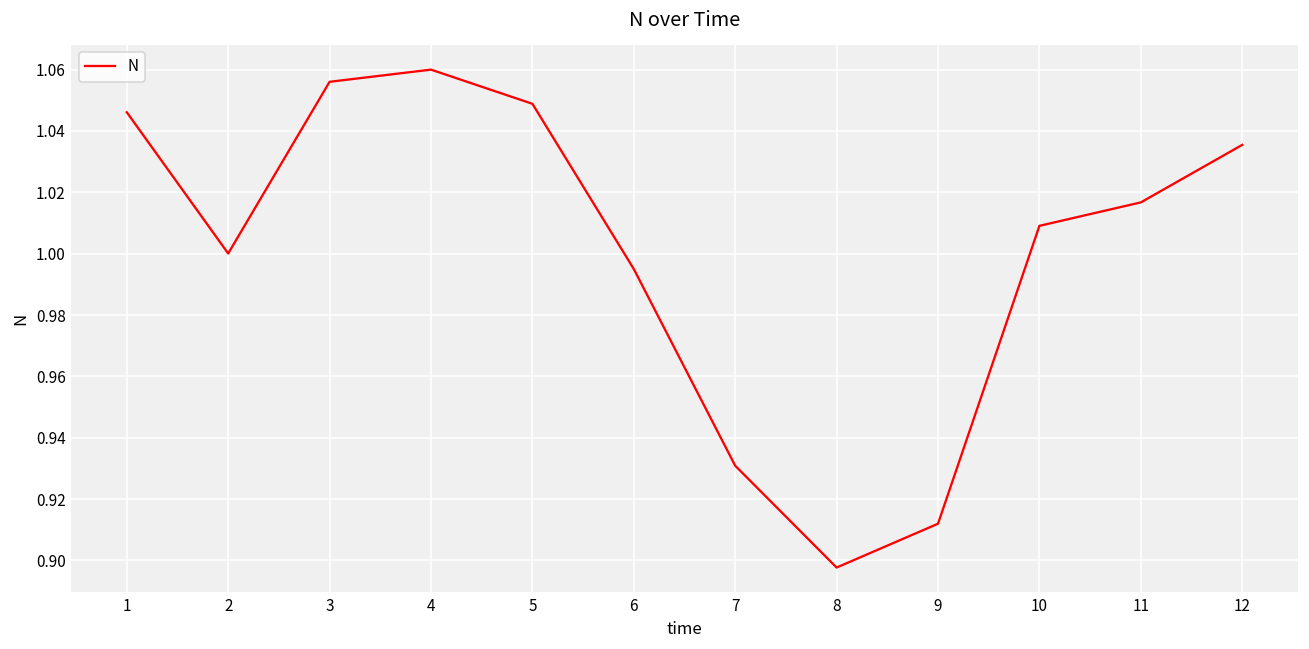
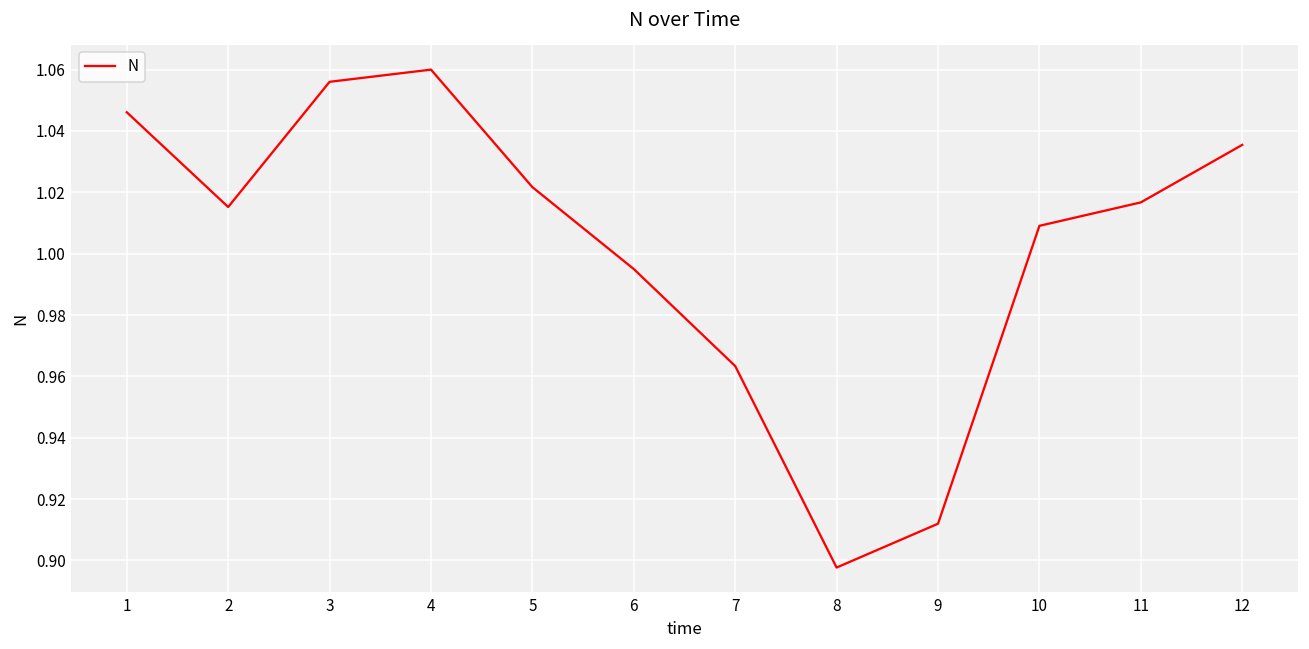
2: 1.000 -> 1.015
5: 1.049 -> 1.022
7: 0.931 -> 0.963
